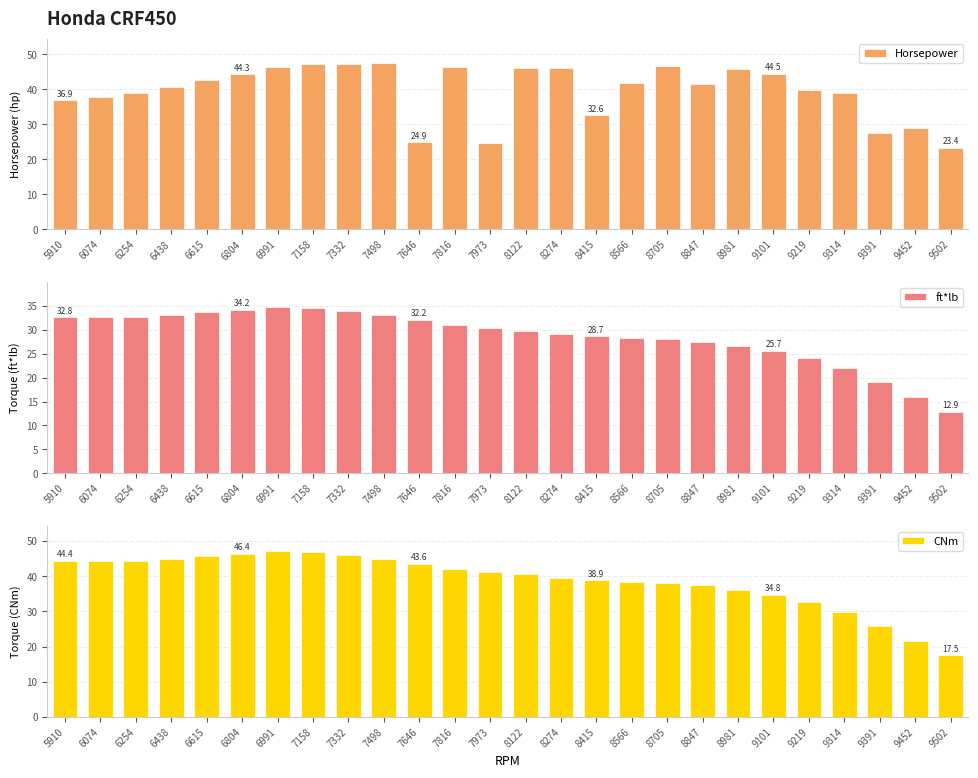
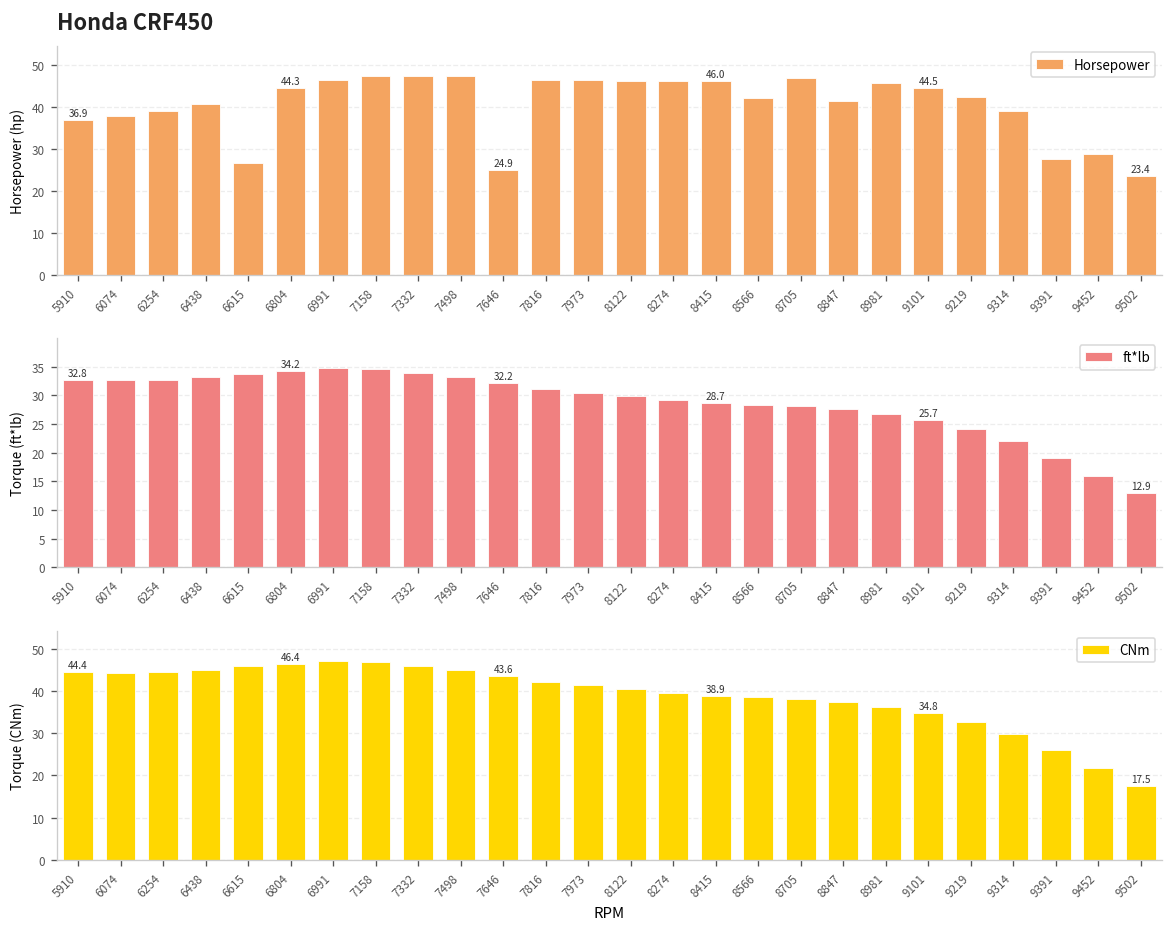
Honda CRF450, 6615: 43 -> 26
Honda CRF450, 7973: 25 -> 46
Honda CRF450, 8415: 32.6 -> 46.0
Honda CRF450, 9219: 40 -> 42
